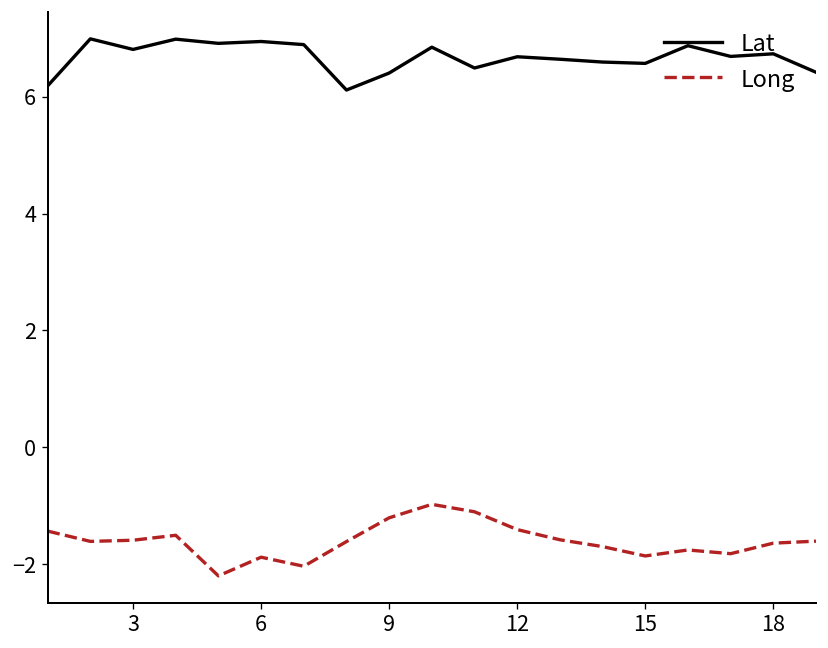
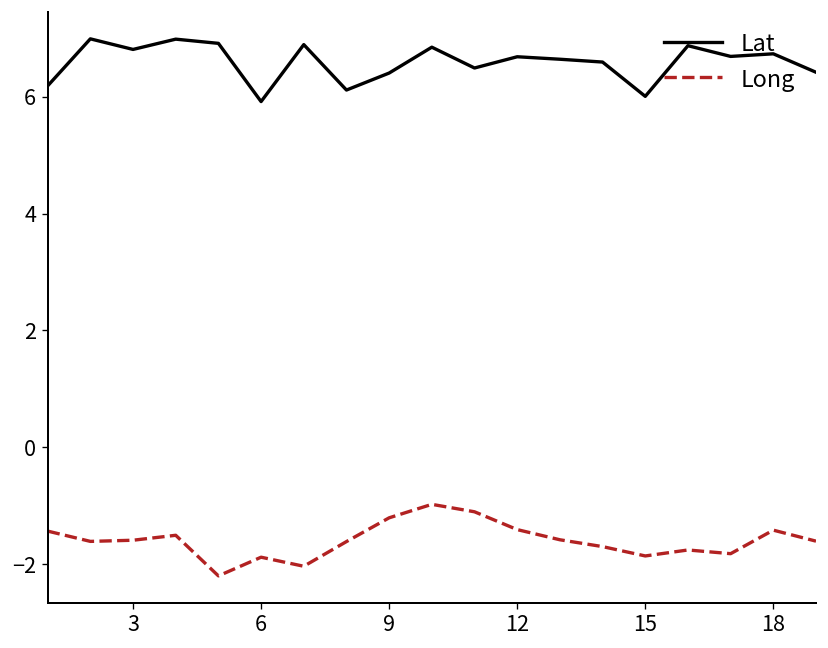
Lat, 6: 6.9 -> 5.9
Lat, 15: 6.6 -> 6.0
Long, 18: -1.6 -> -1.4
